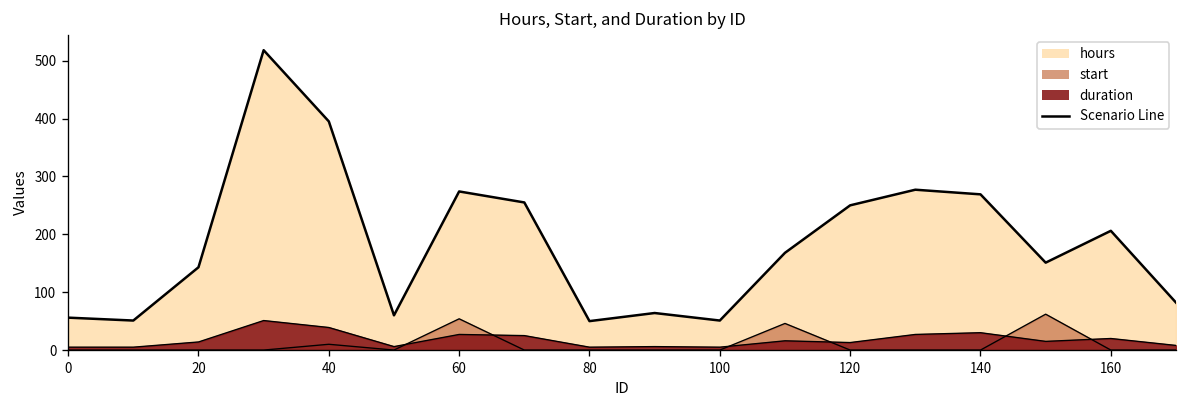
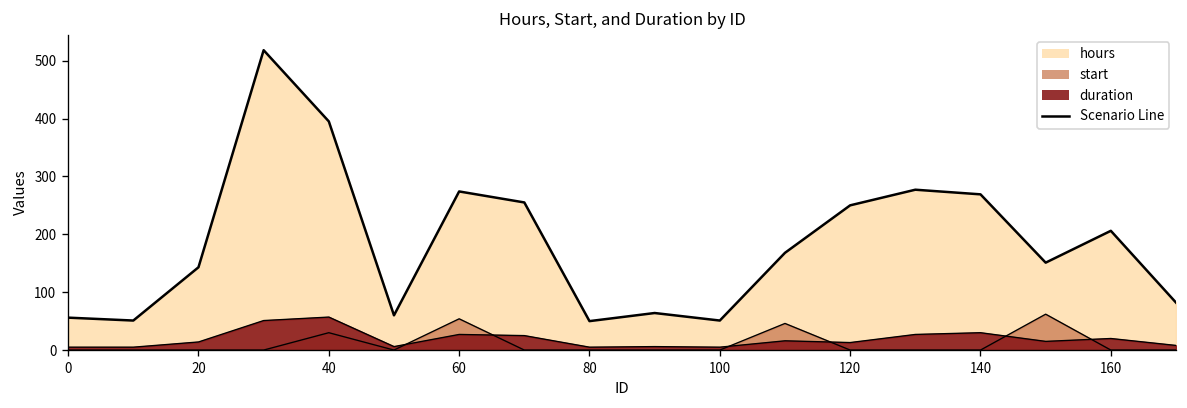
start, 40: 10 -> 30
duration, 40: 40 -> 60
